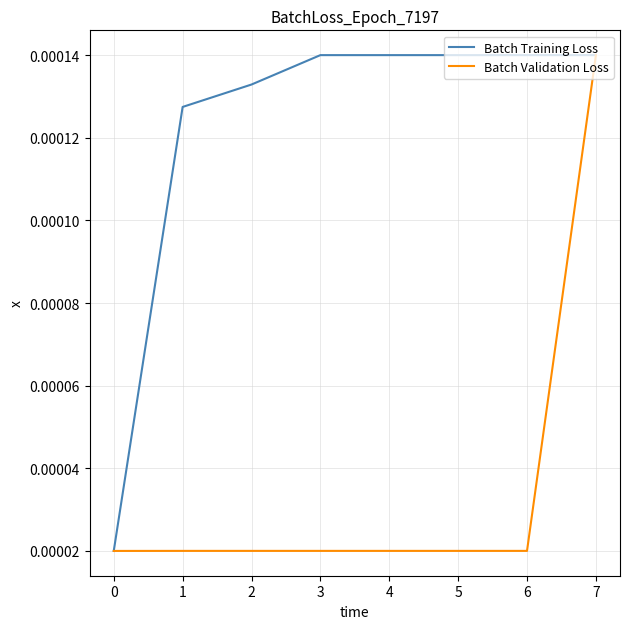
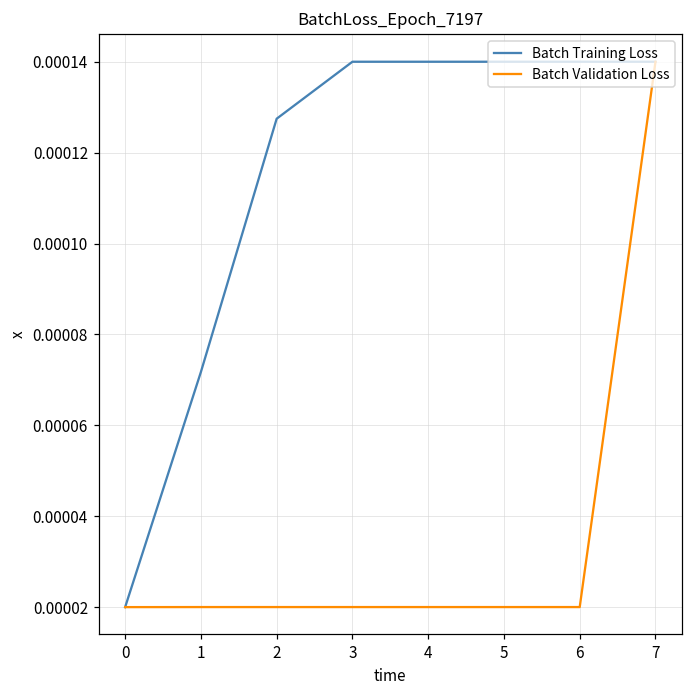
Batch Training Loss, 1: 0.000127 -> 0.000072
Batch Training Loss, 2: 0.000133 -> 0.000127
